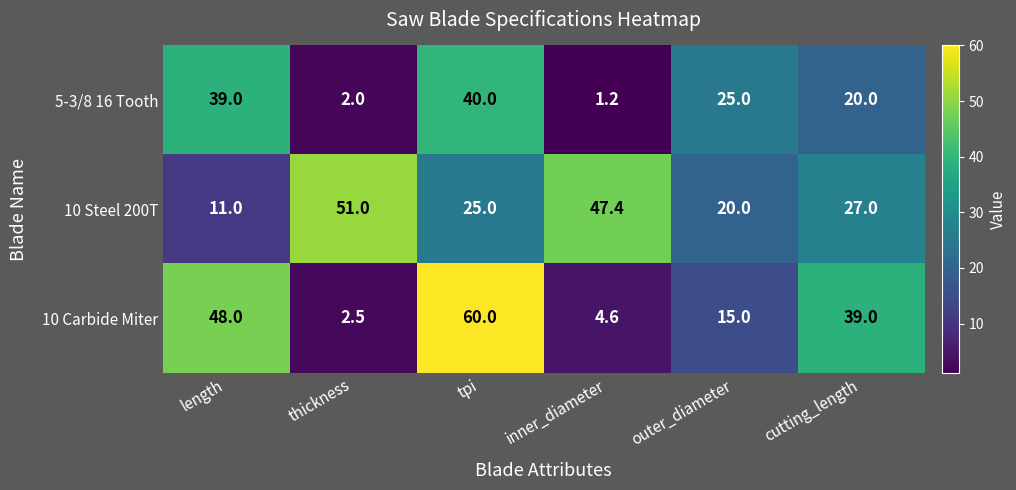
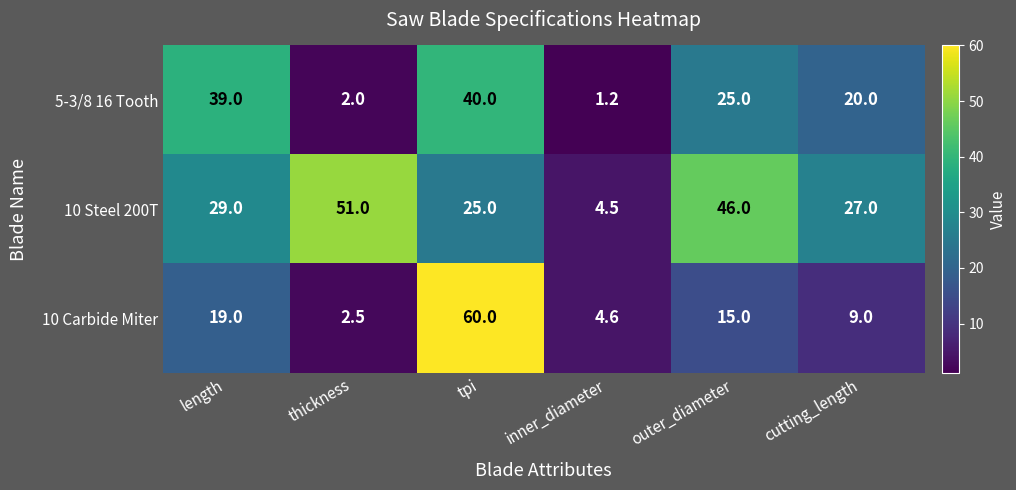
10 Steel 200T, length: 11.0 -> 29.0
10 Steel 200T, inner_diameter: 47.4 -> 4.5
10 Steel 200T, outer_diameter: 20.0 -> 46.0
10 Carbide Miter, length: 48.0 -> 19.0
10 Carbide Miter, cutting_length: 39.0 -> 9.0
